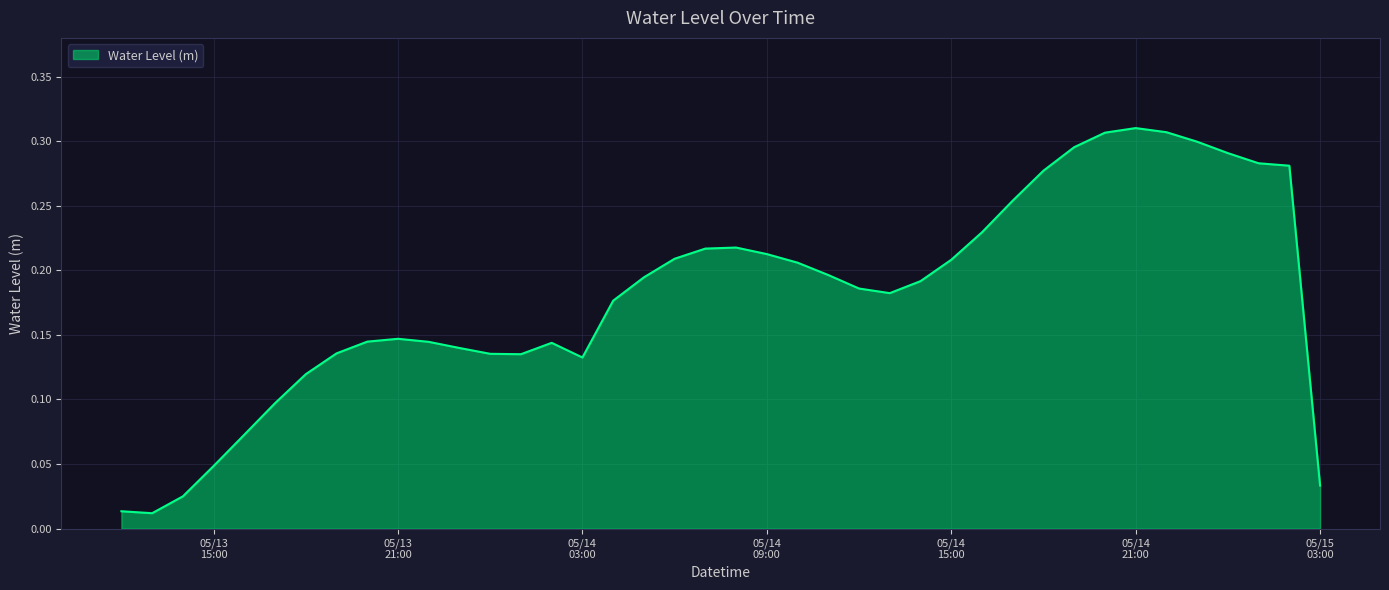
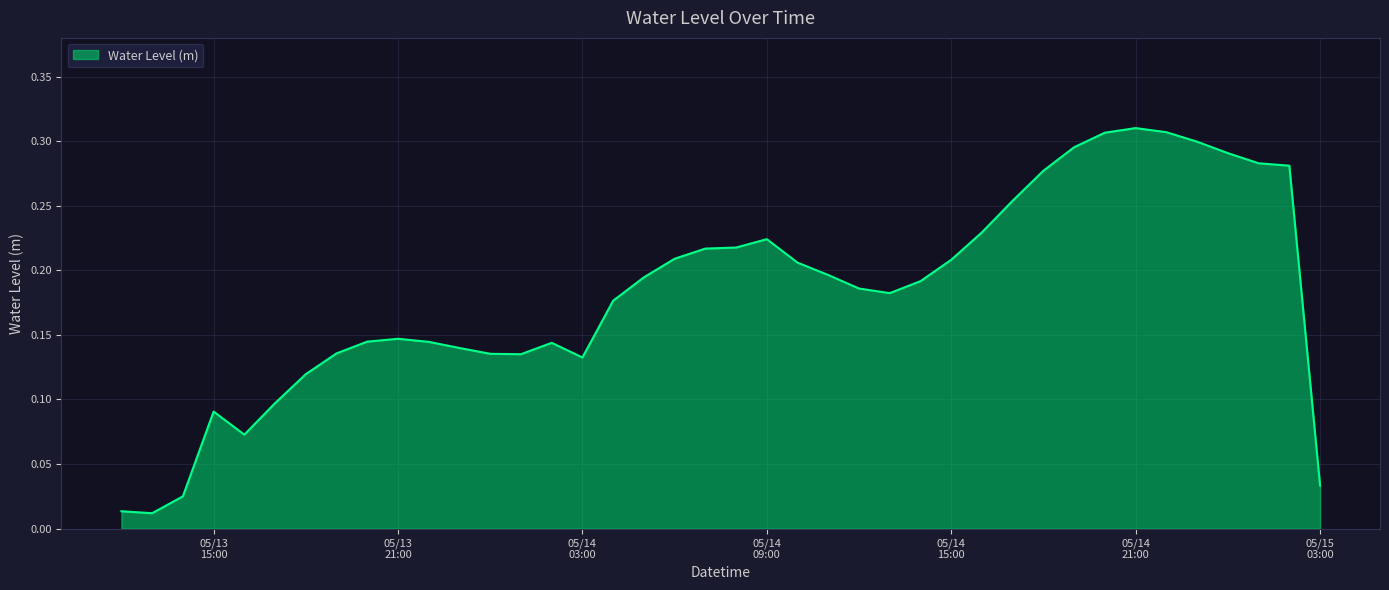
05/13 15:00: 0.048 -> 0.091
05/14 09:00: 0.213 -> 0.224
